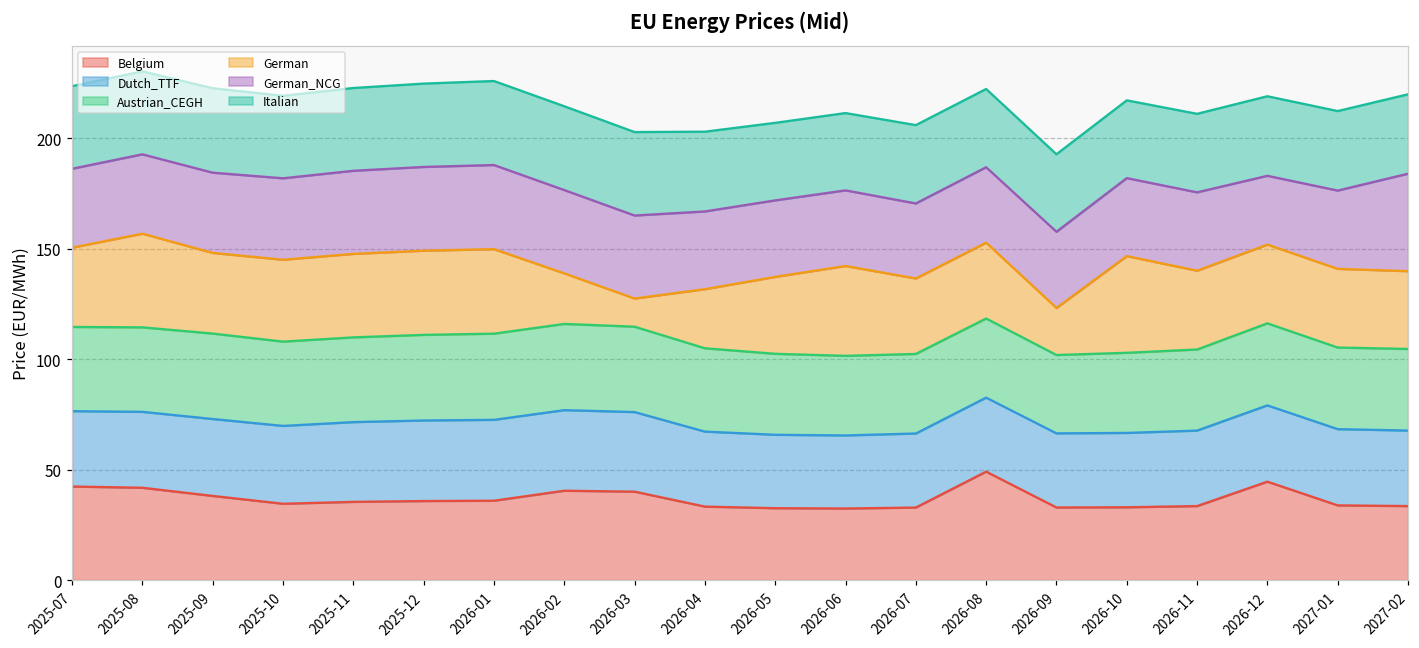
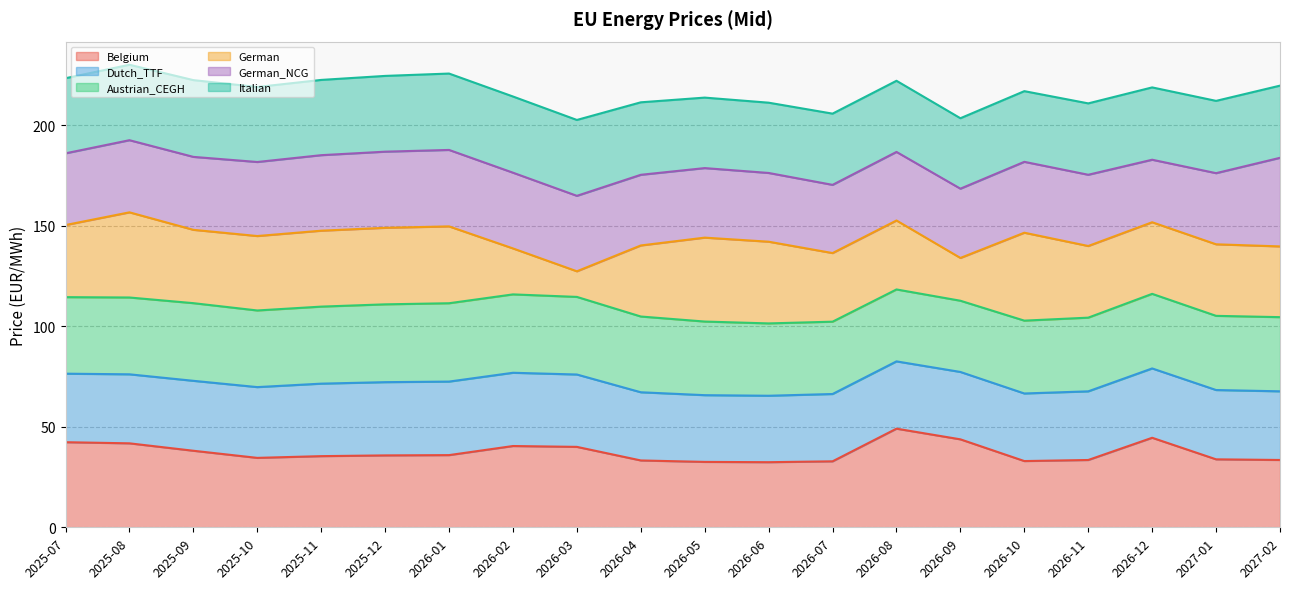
German, 2026-04: 27 -> 35
German, 2026-05: 35 -> 42
Belgium, 2026-09: 33 -> 44
